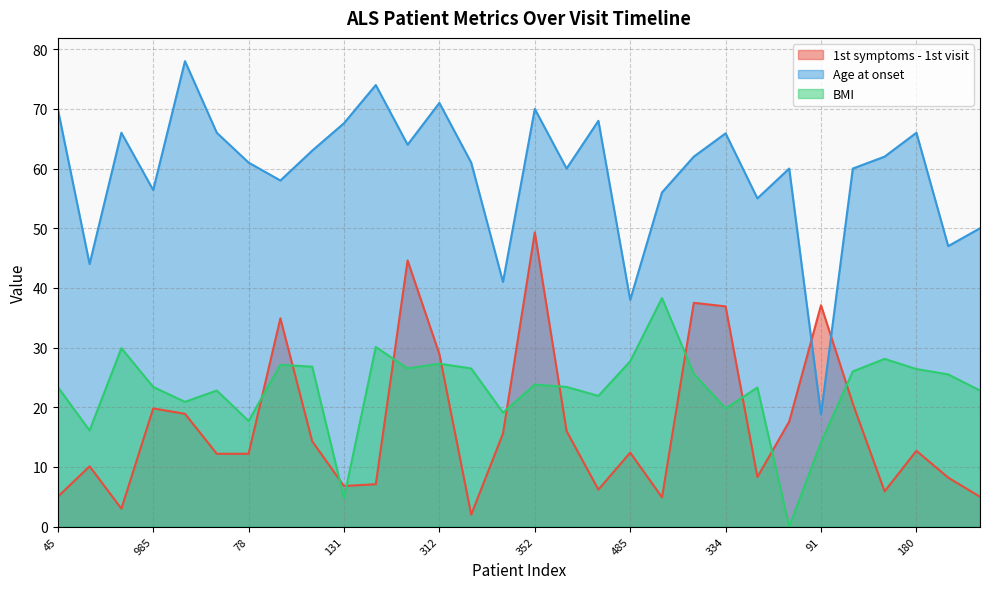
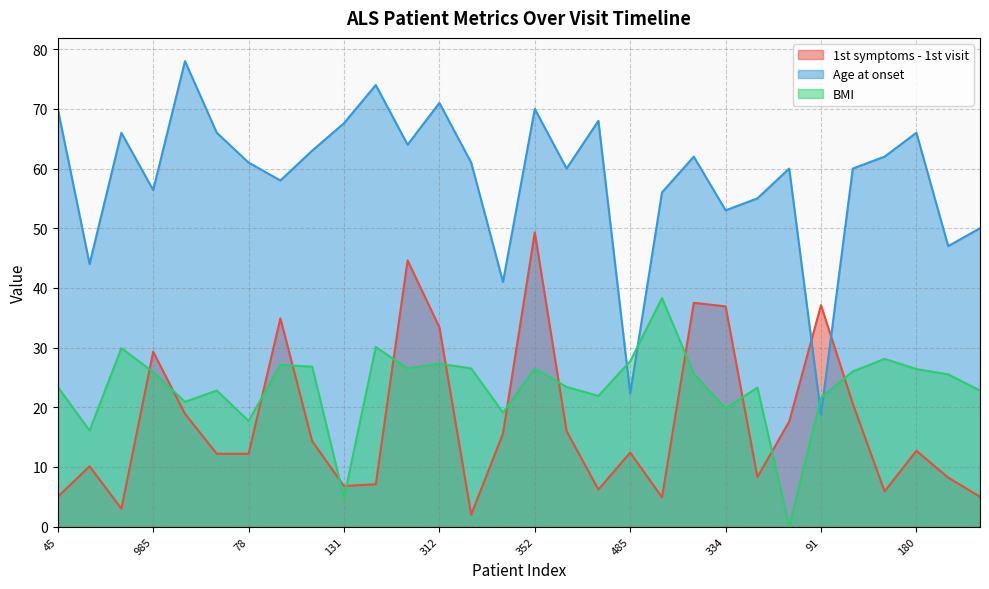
1st symptoms - 1st visit, 985: 20 -> 29
BMI, 985: 23 -> 26
1st symptoms - 1st visit, 312: 29 -> 33
BMI, 352: 24 -> 27
Age at onset, 485: 38 -> 22
Age at onset, 334: 66 -> 53
BMI, 91: 14 -> 22
